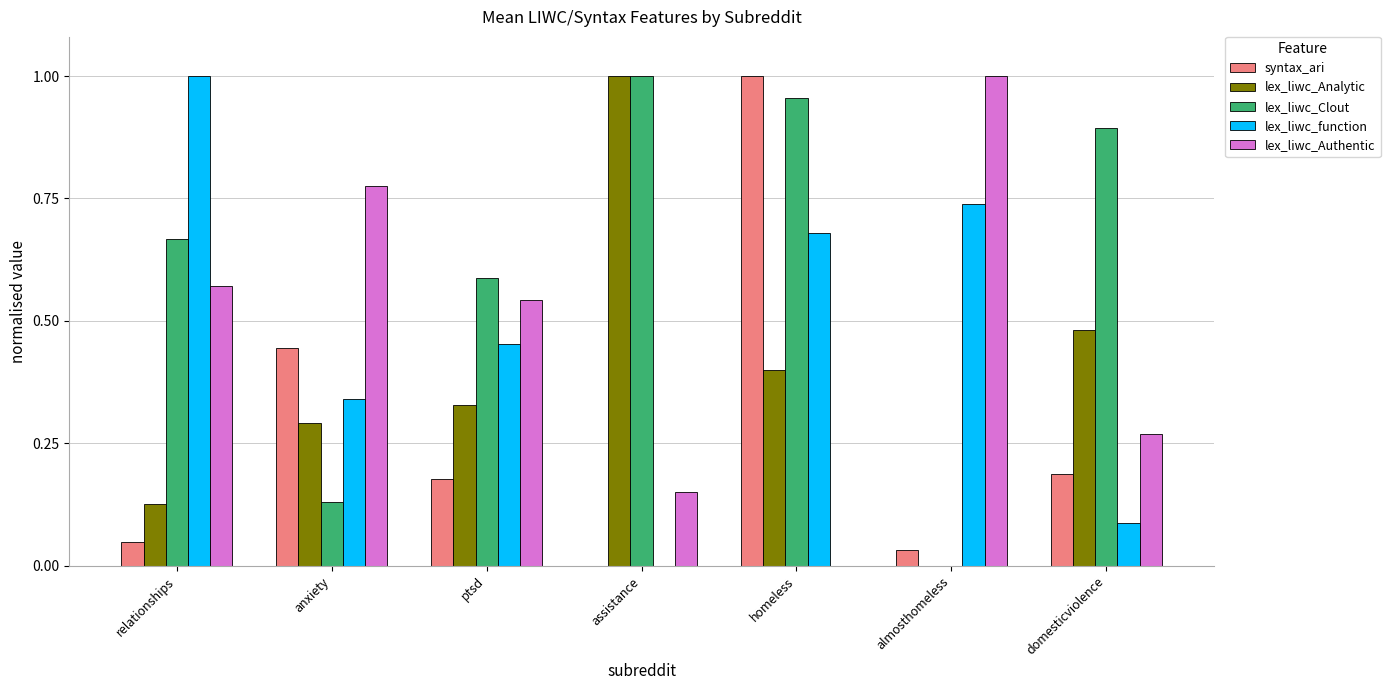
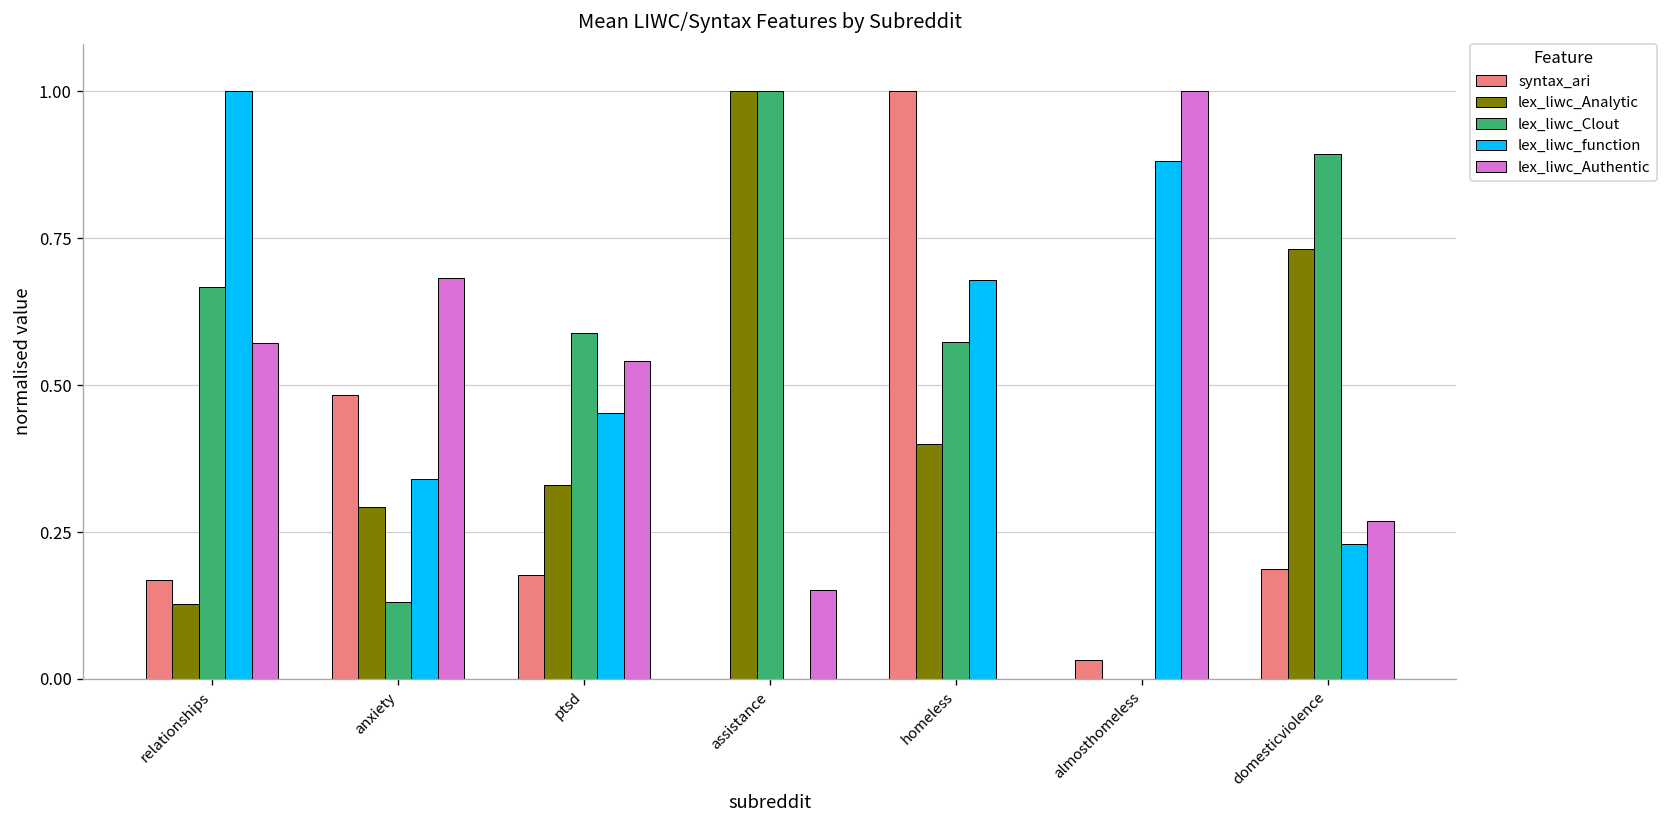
syntax_ari, relationships: 0.05 -> 0.17
syntax_ari, anxiety: 0.44 -> 0.48
lex_liwc_Authentic, anxiety: 0.78 -> 0.68
lex_liwc_Clout, homeless: 0.95 -> 0.57
lex_liwc_function, almosthomeless: 0.74 -> 0.88
lex_liwc_Analytic, domesticviolence: 0.48 -> 0.73
lex_liwc_function, domesticviolence: 0.09 -> 0.23
